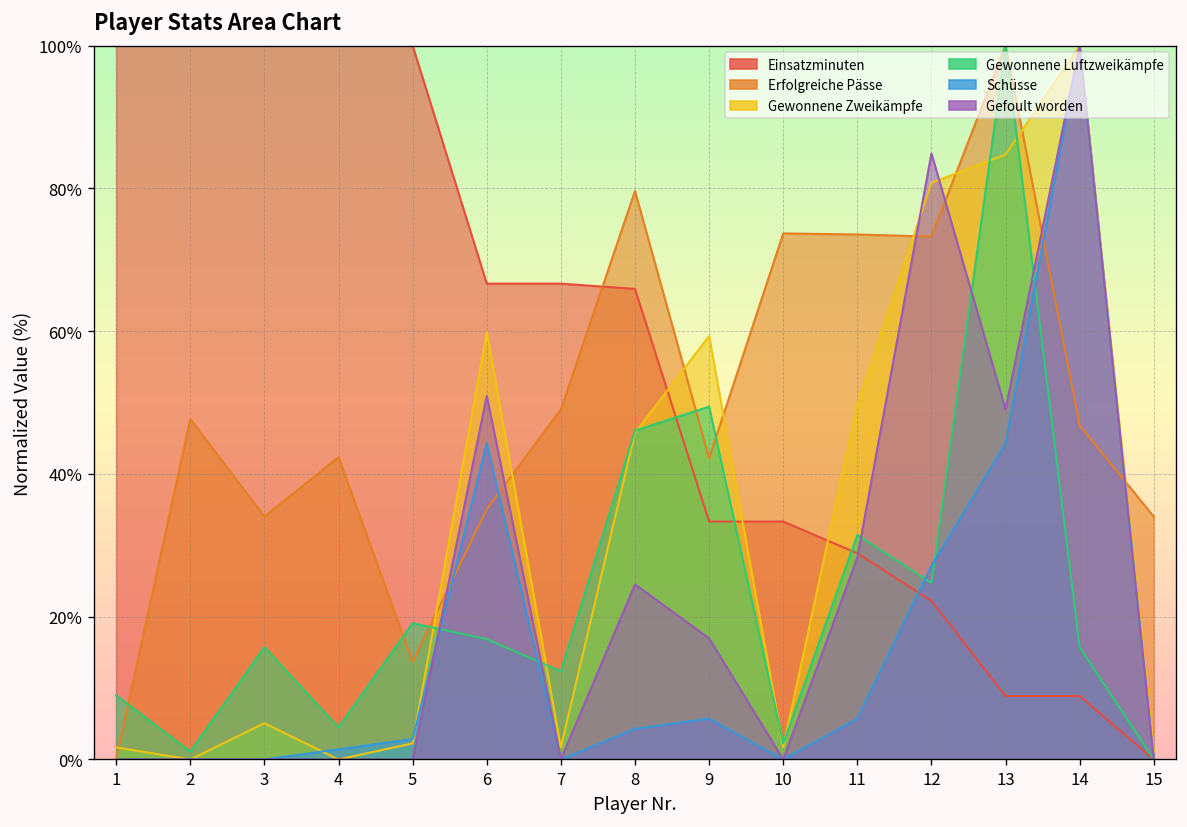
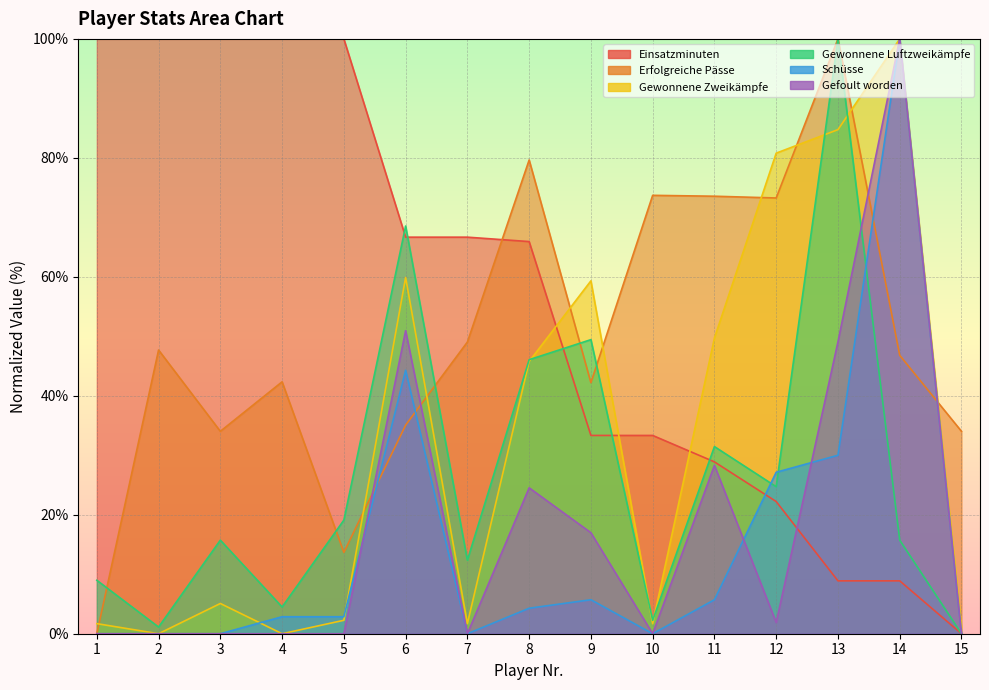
Schüsse, 4: 1% -> 3%
Gewonnene Luftzweikämpfe, 6: 17% -> 69%
Gefoult worden, 12: 85% -> 2%
Schüsse, 13: 44% -> 30%
